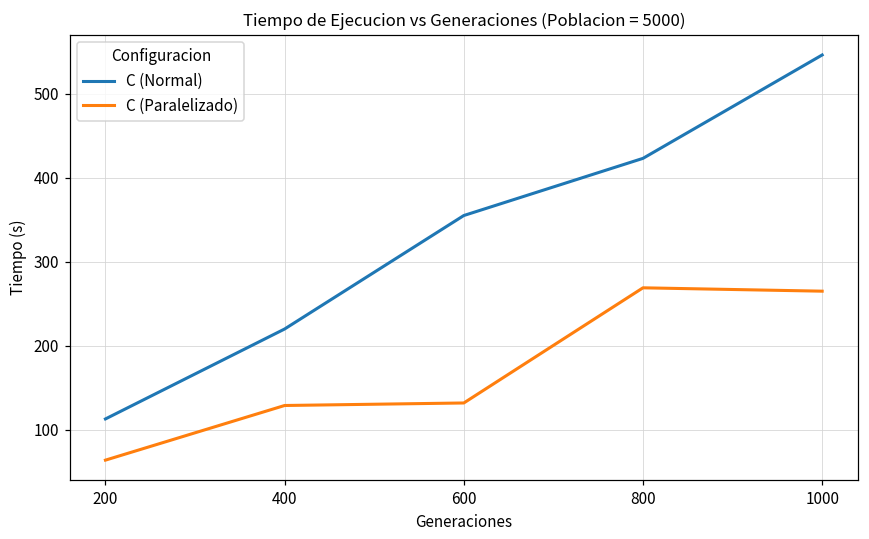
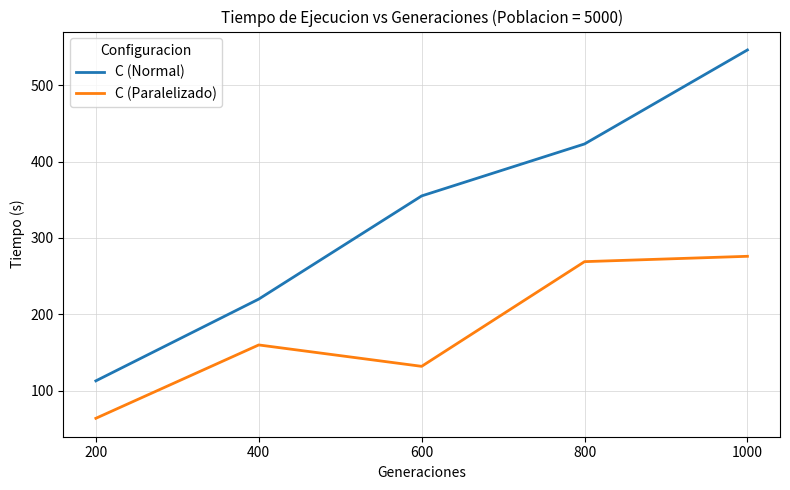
C (Paralelizado), 400: 130 -> 160
C (Paralelizado), 1000: 270 -> 280
